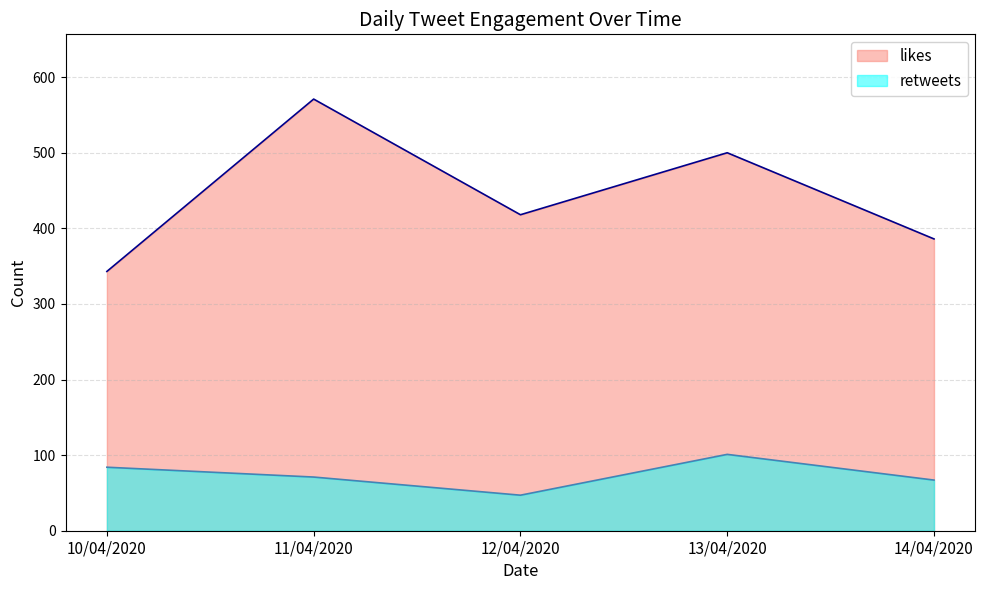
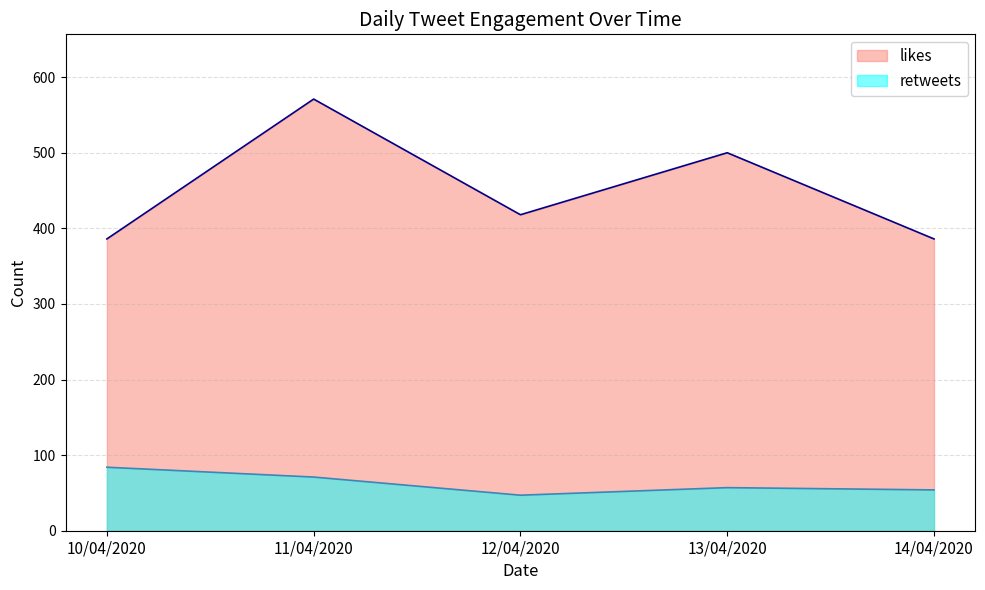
likes, 10/04/2020: 340 -> 390
retweets, 13/04/2020: 100 -> 60
retweets, 14/04/2020: 70 -> 50
